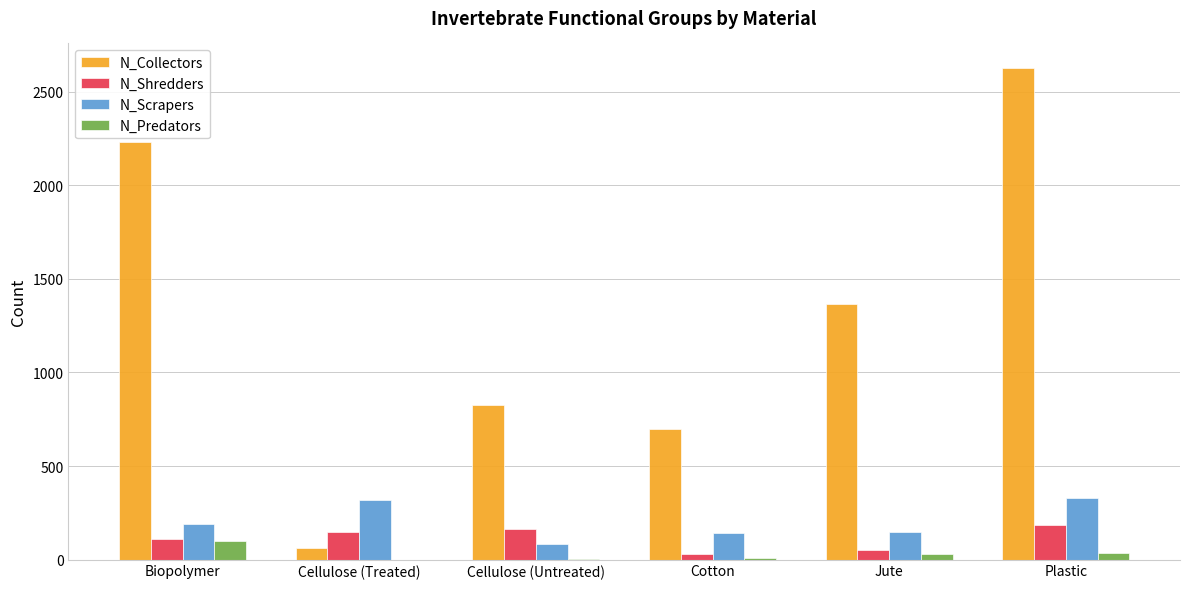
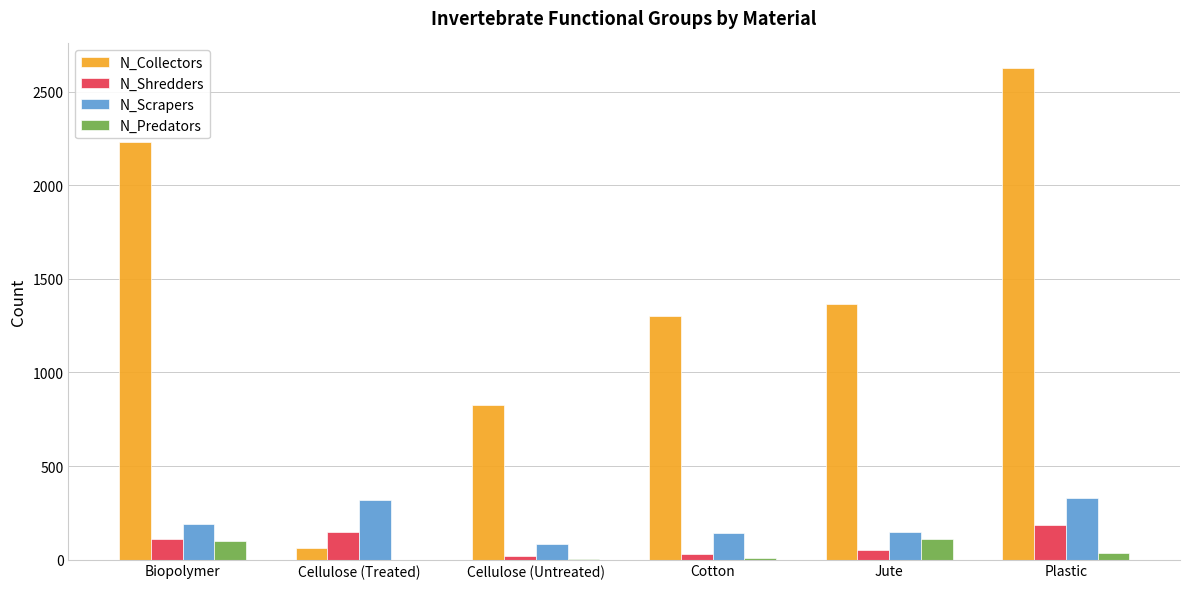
N_Shredders, Cellulose (Untreated): 160 -> 20
N_Collectors, Cotton: 700 -> 1300
N_Predators, Jute: 30 -> 110
